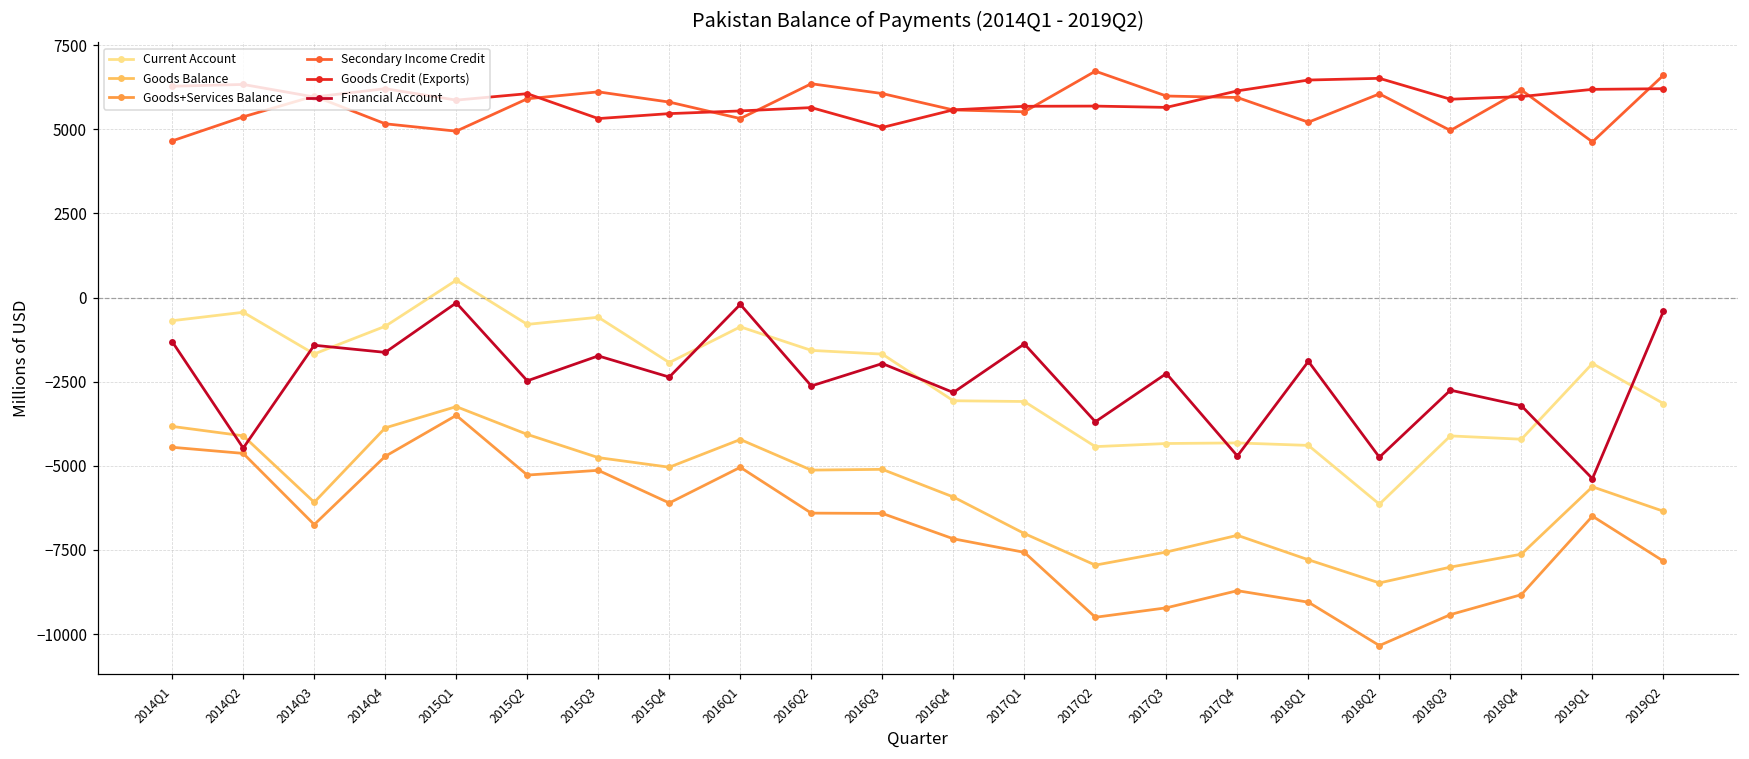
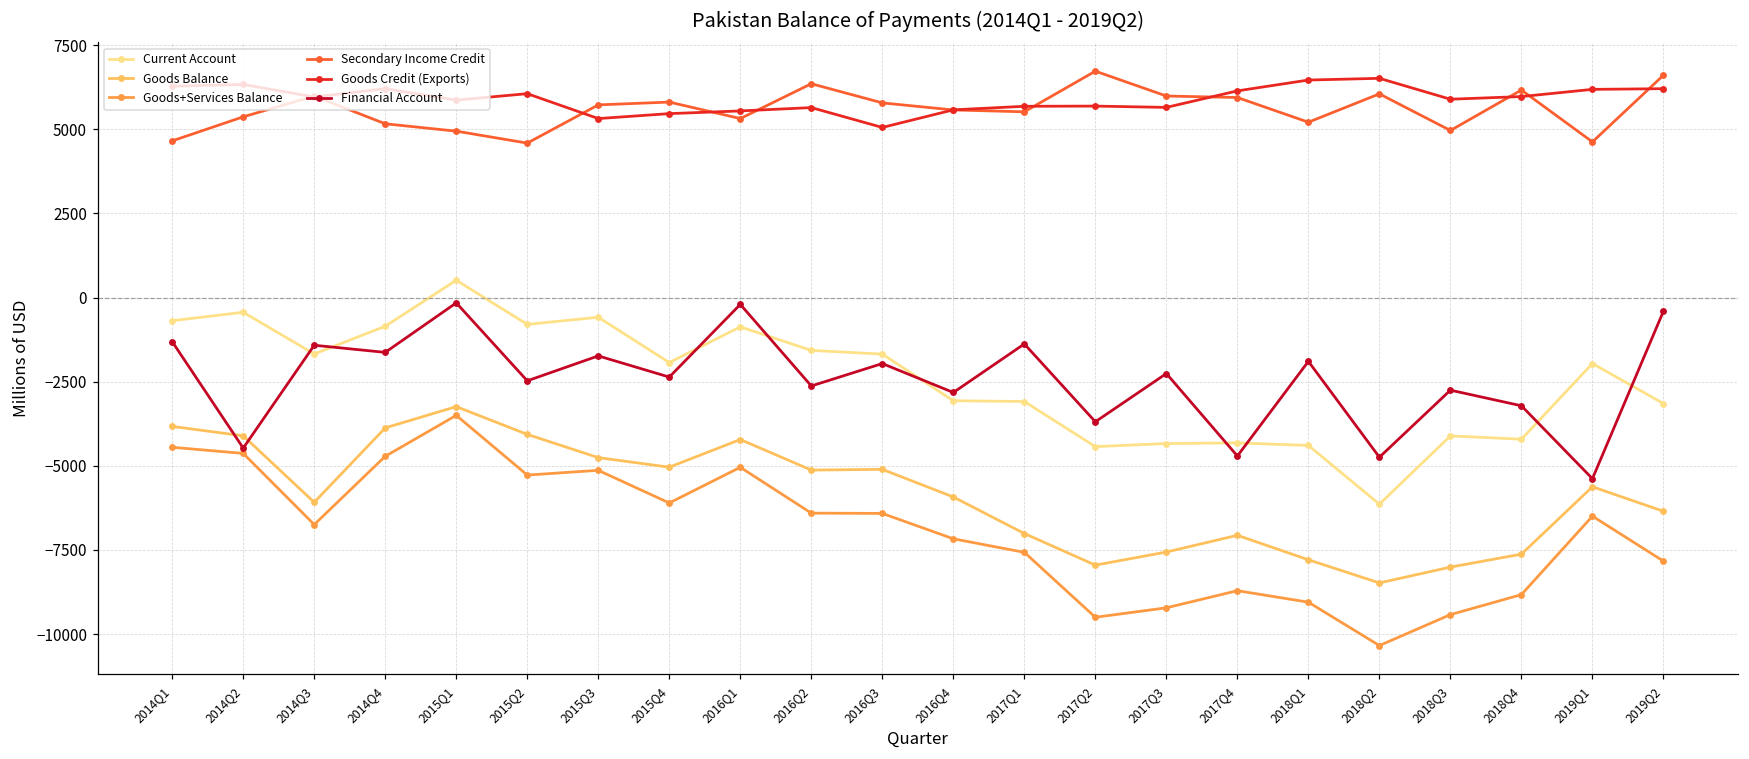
Secondary Income Credit, 2015Q2: 5900 -> 4600
Secondary Income Credit, 2015Q3: 6100 -> 5700
Secondary Income Credit, 2016Q3: 6100 -> 5800
